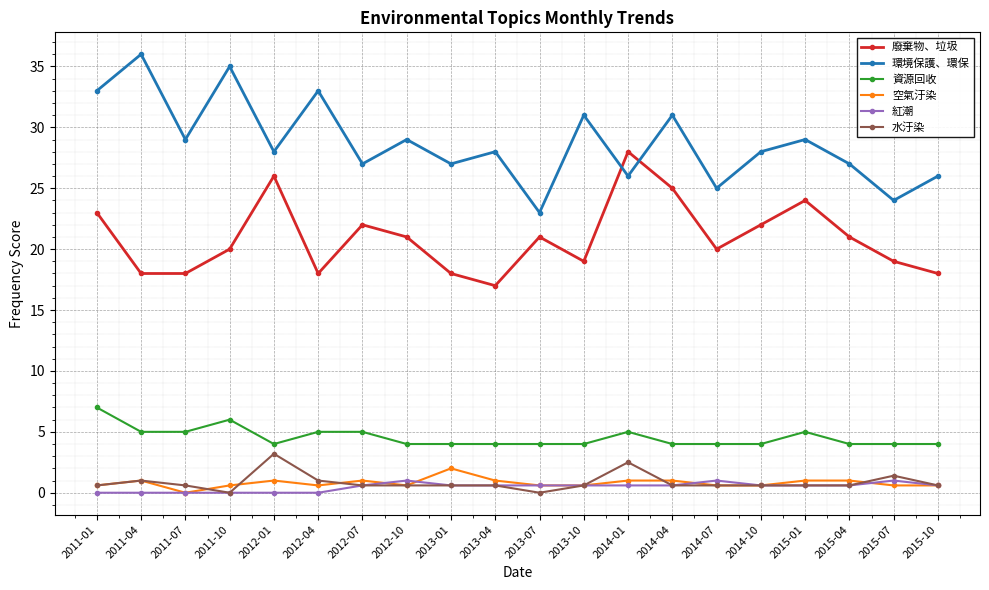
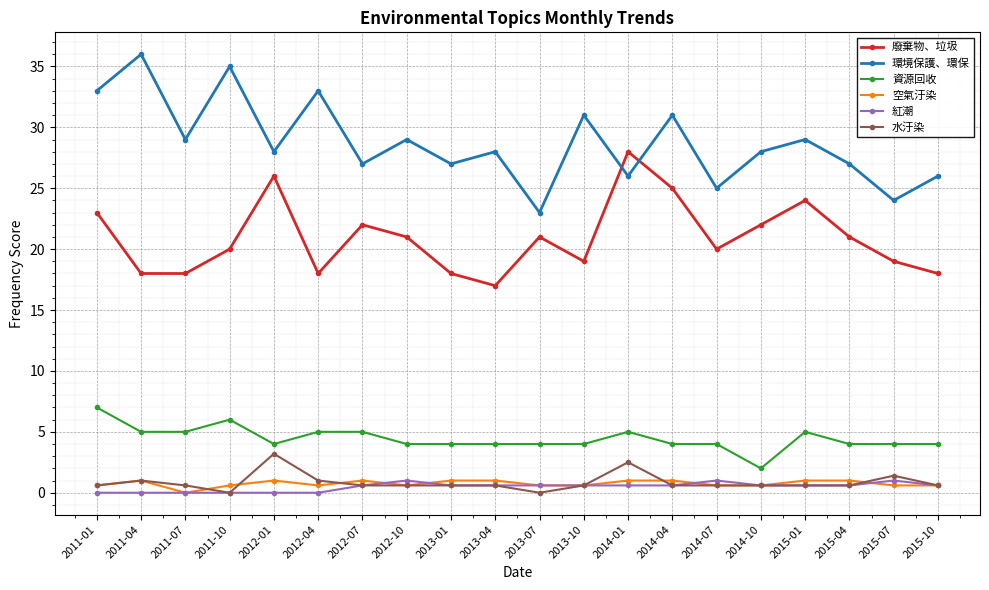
空氣汙染, 2013-01: 2 -> 1
資源回收, 2014-10: 4 -> 2
